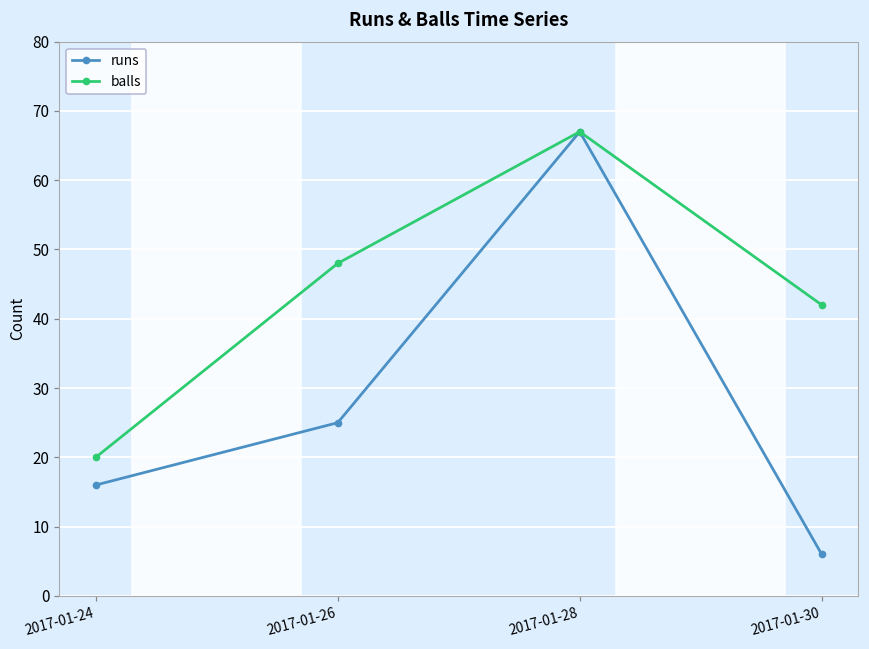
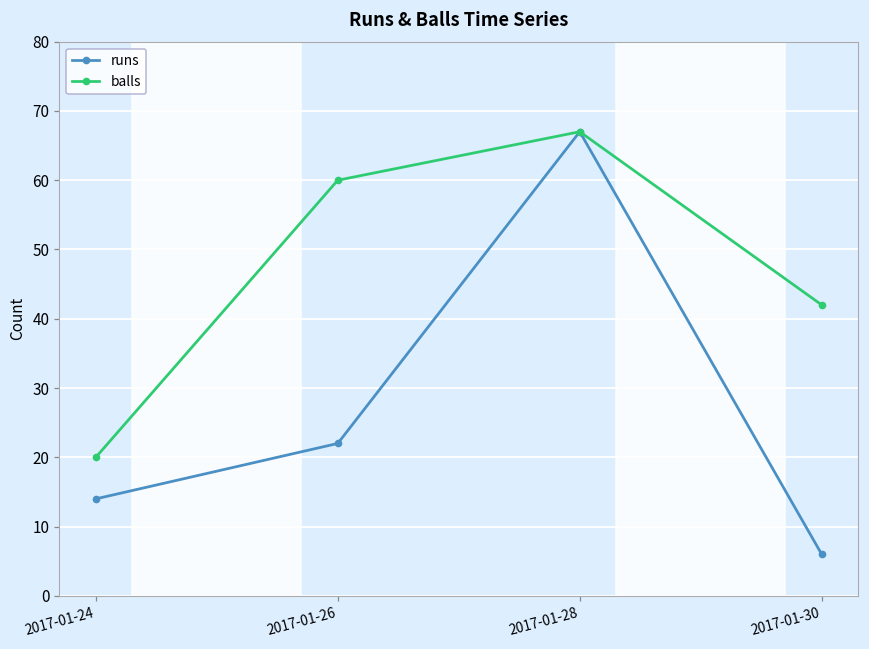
runs, 2017-01-24: 16 -> 14
runs, 2017-01-26: 25 -> 22
balls, 2017-01-26: 48 -> 60
